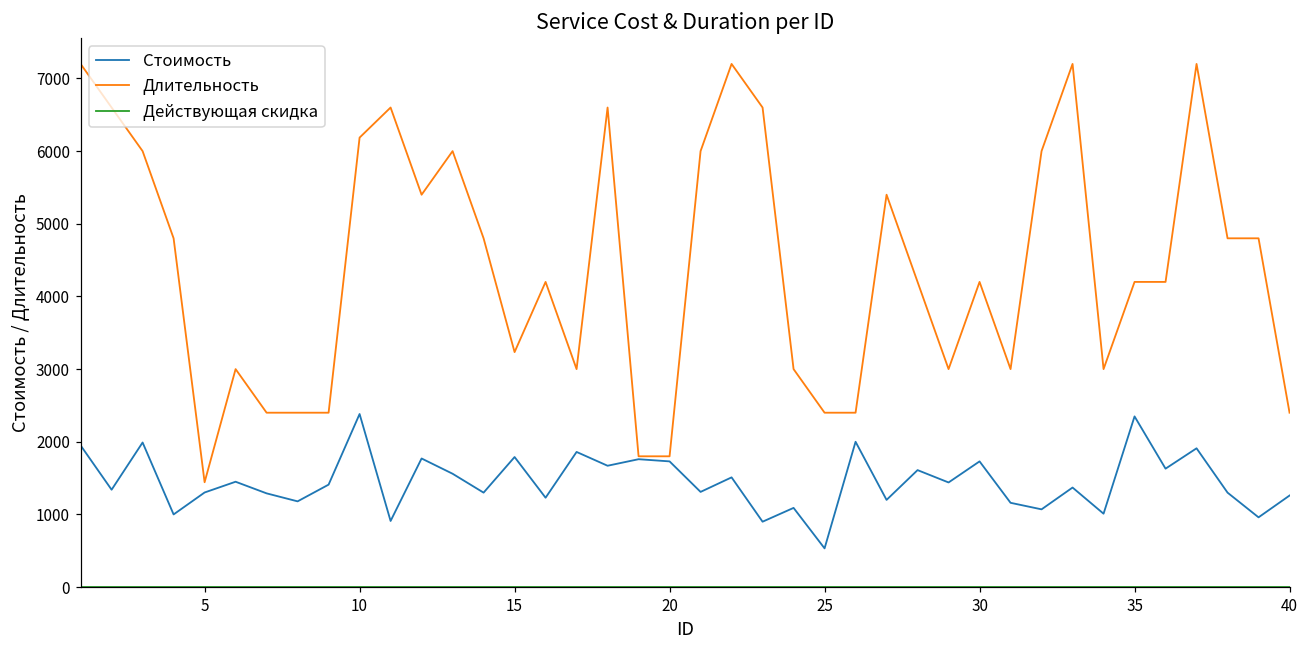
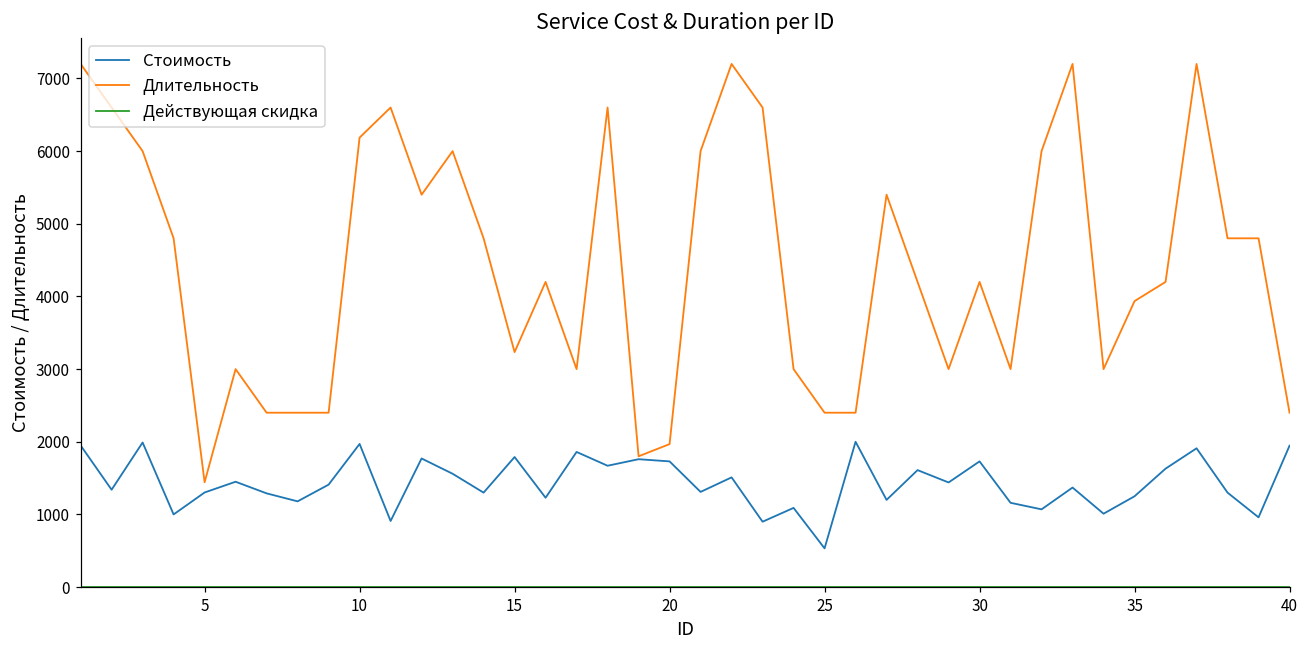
Стоимость, 10: 2400 -> 2000
Длительность, 20: 1800 -> 2000
Стоимость, 35: 2300 -> 1300
Длительность, 35: 4200 -> 3900
Стоимость, 40: 1300 -> 1900
